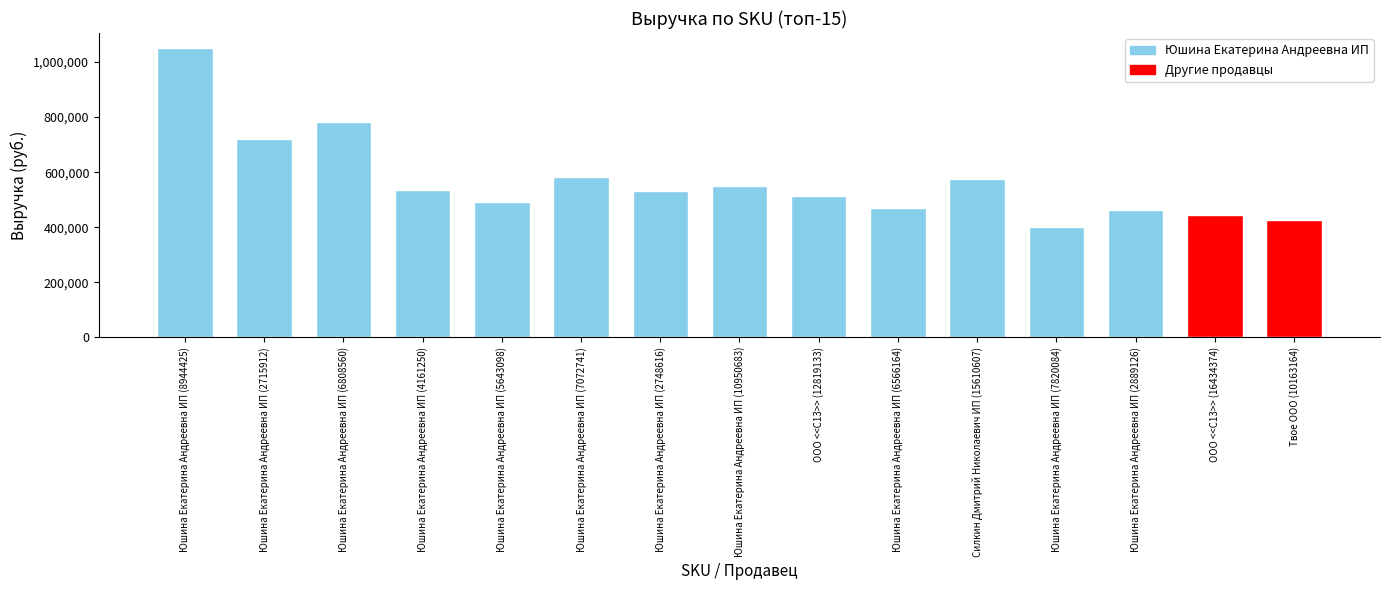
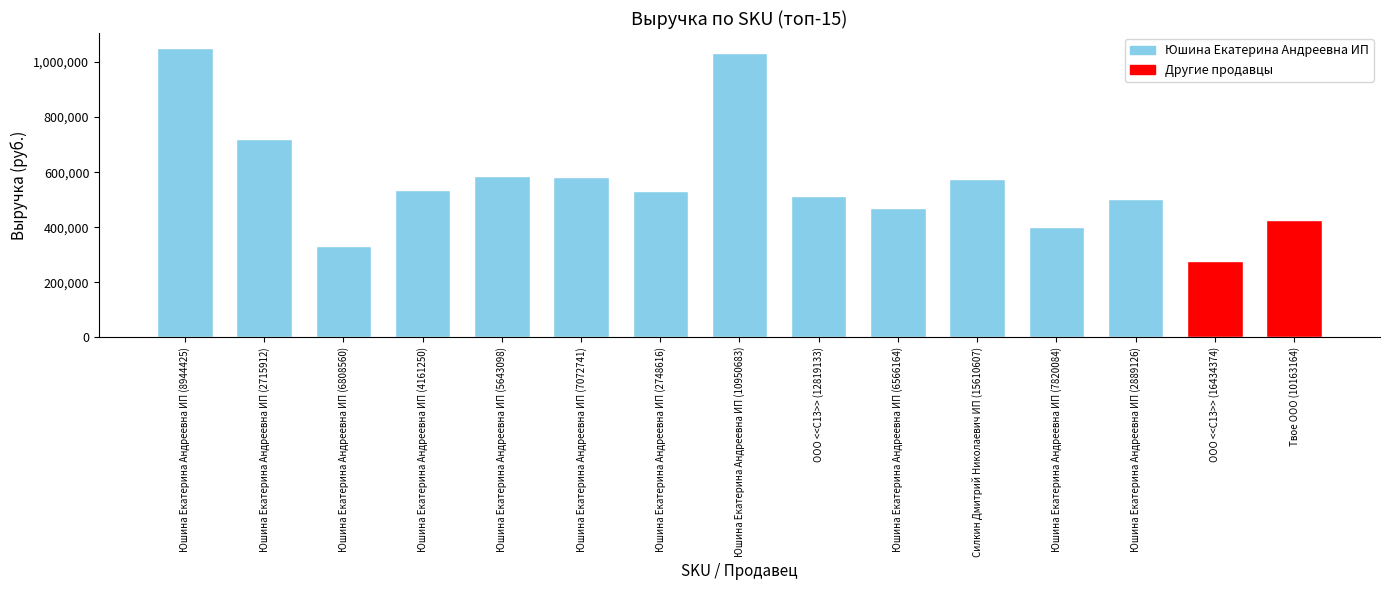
Юшина Екатерина Андреевна ИП (6808560): 780,000 -> 330,000
Юшина Екатерина Андреевна ИП (5643098): 490,000 -> 590,000
Юшина Екатерина Андреевна ИП (10950683): 550,000 -> 1,030,000
Юшина Екатерина Андреевна ИП (2889126): 460,000 -> 500,000
ООО <<C13>> (16434374): 440,000 -> 280,000
